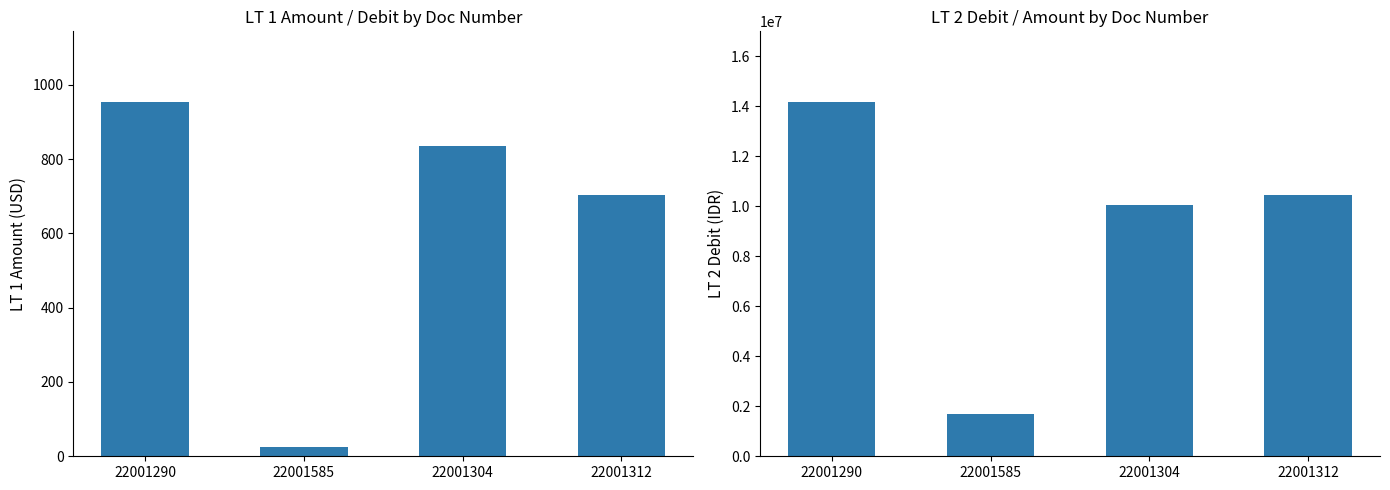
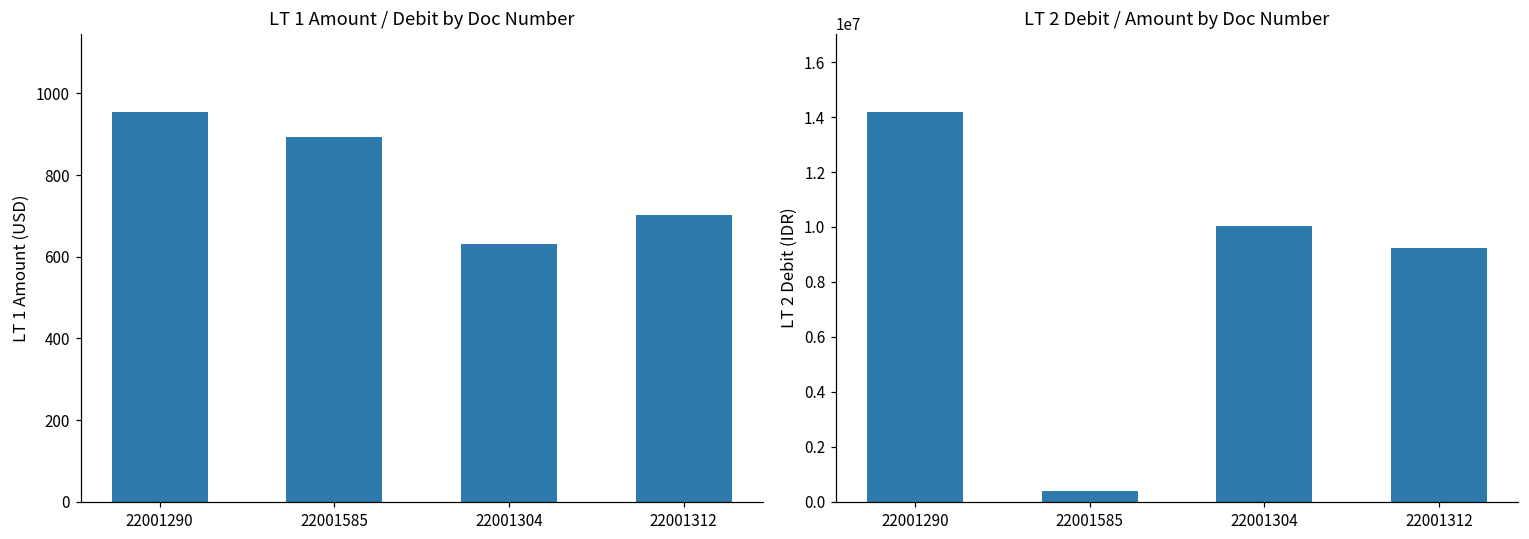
LT 1 Amount / Debit by Doc Number, 22001585: 30 -> 890
LT 1 Amount / Debit by Doc Number, 22001304: 840 -> 630
LT 2 Debit / Amount by Doc Number, 22001585: 1700000 -> 400000
LT 2 Debit / Amount by Doc Number, 22001312: 10500000 -> 9200000
